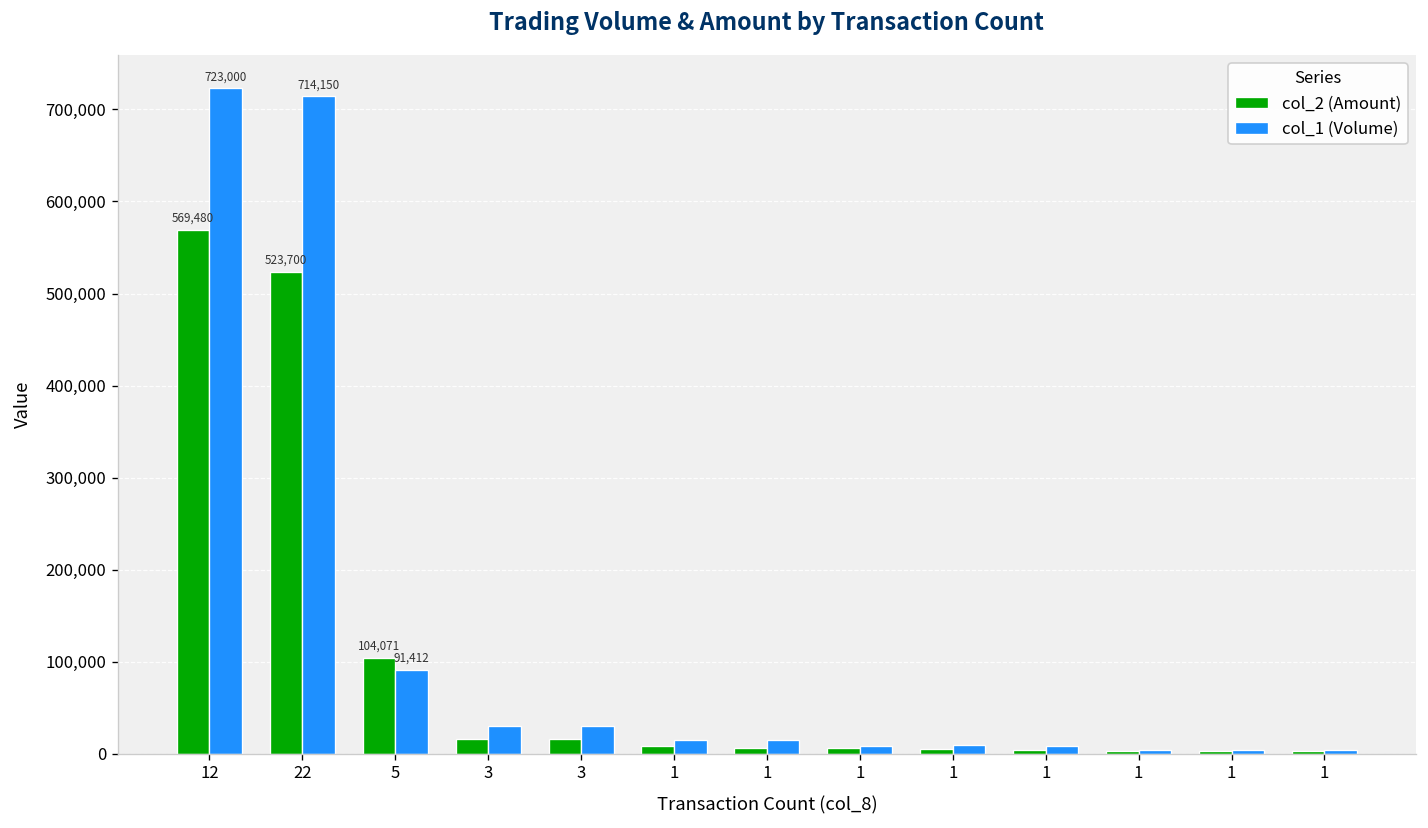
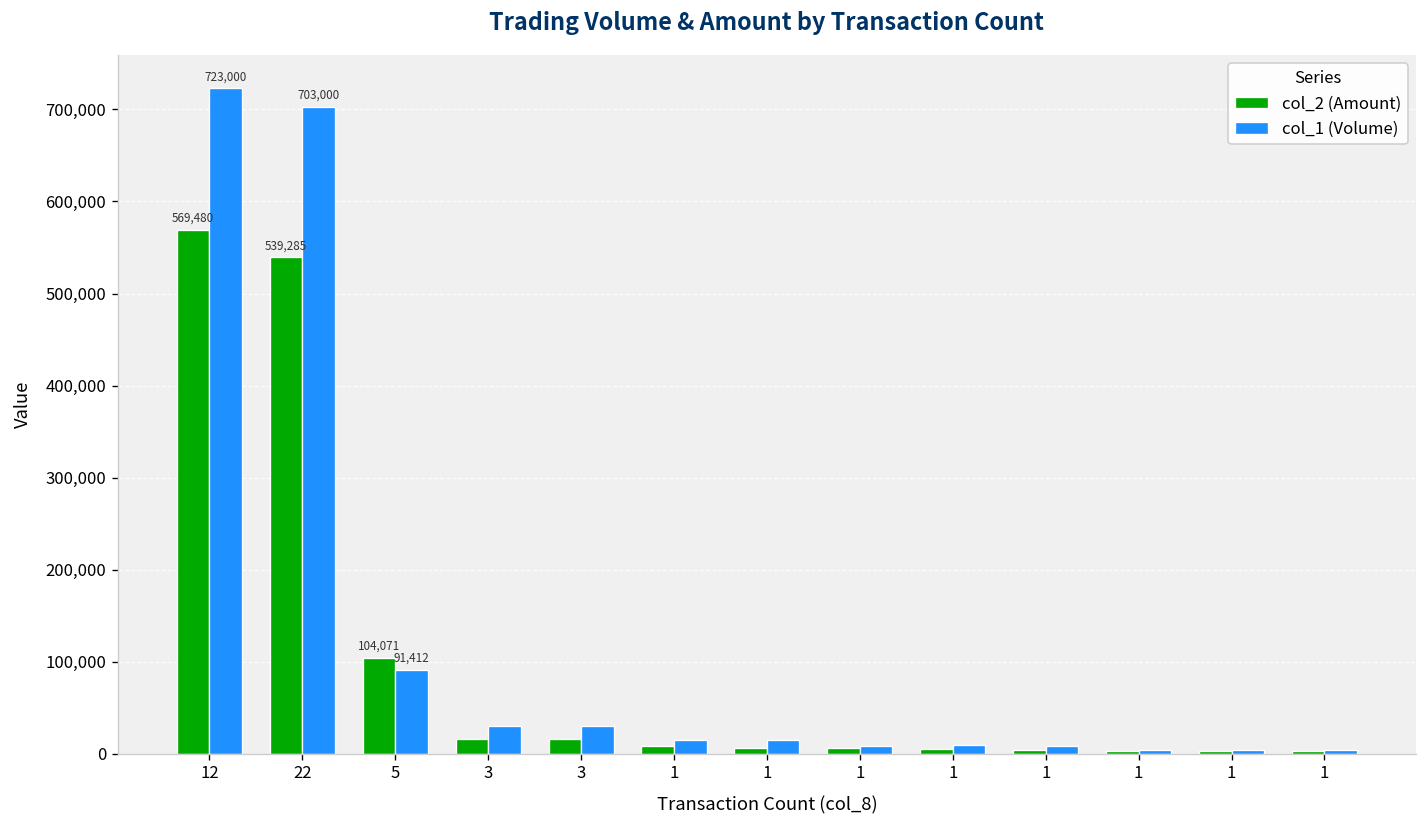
col_2 (Amount), 22: 523,700 -> 539,285
col_1 (Volume), 22: 714,150 -> 703,000
